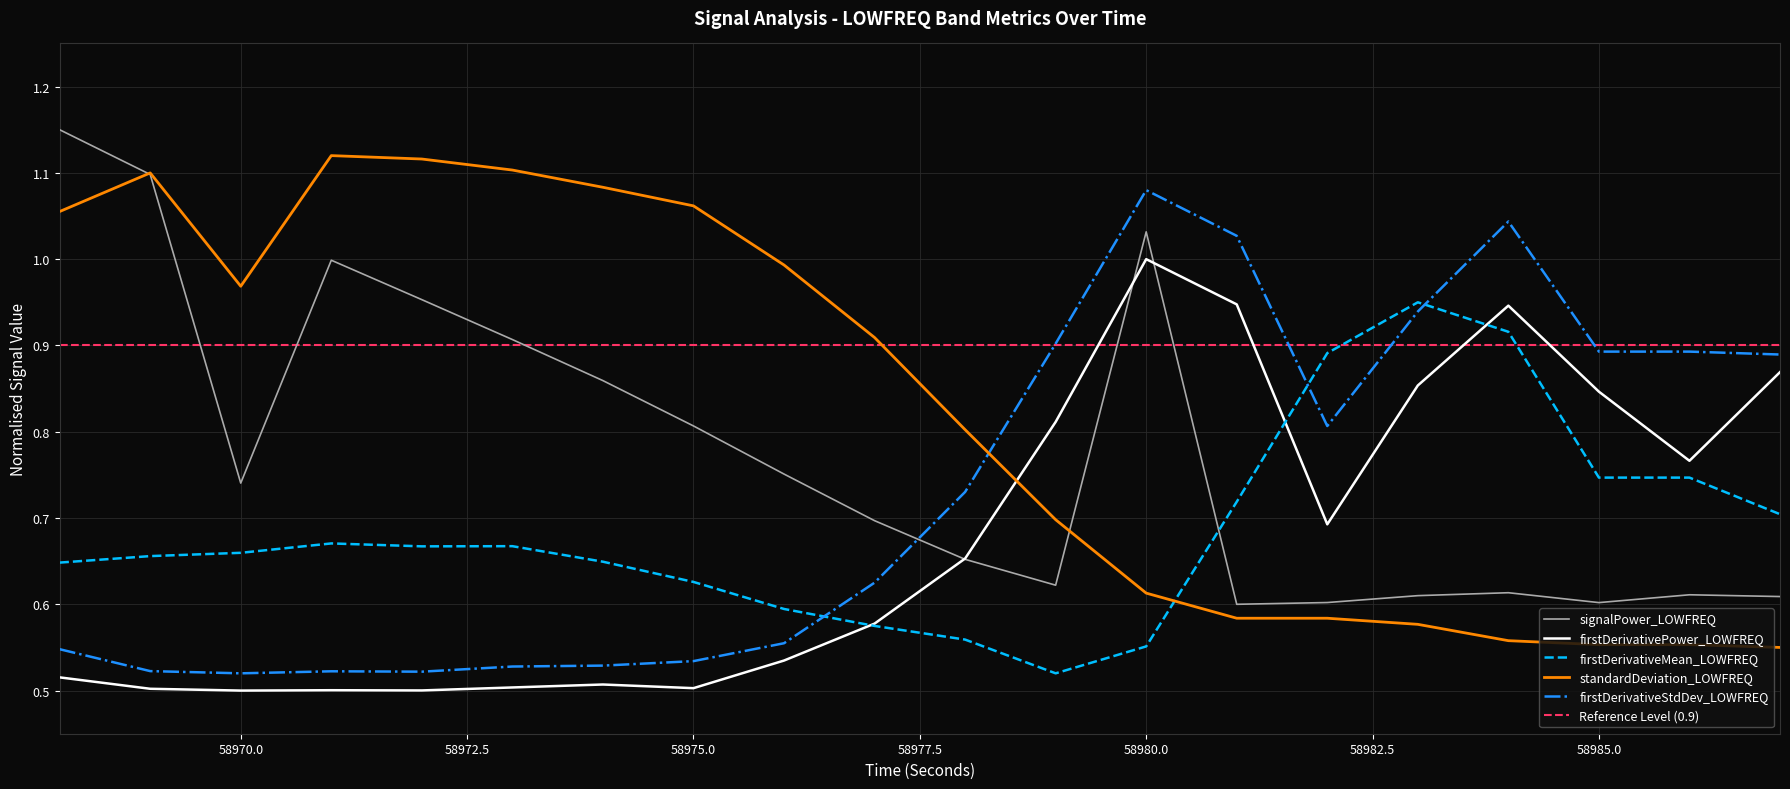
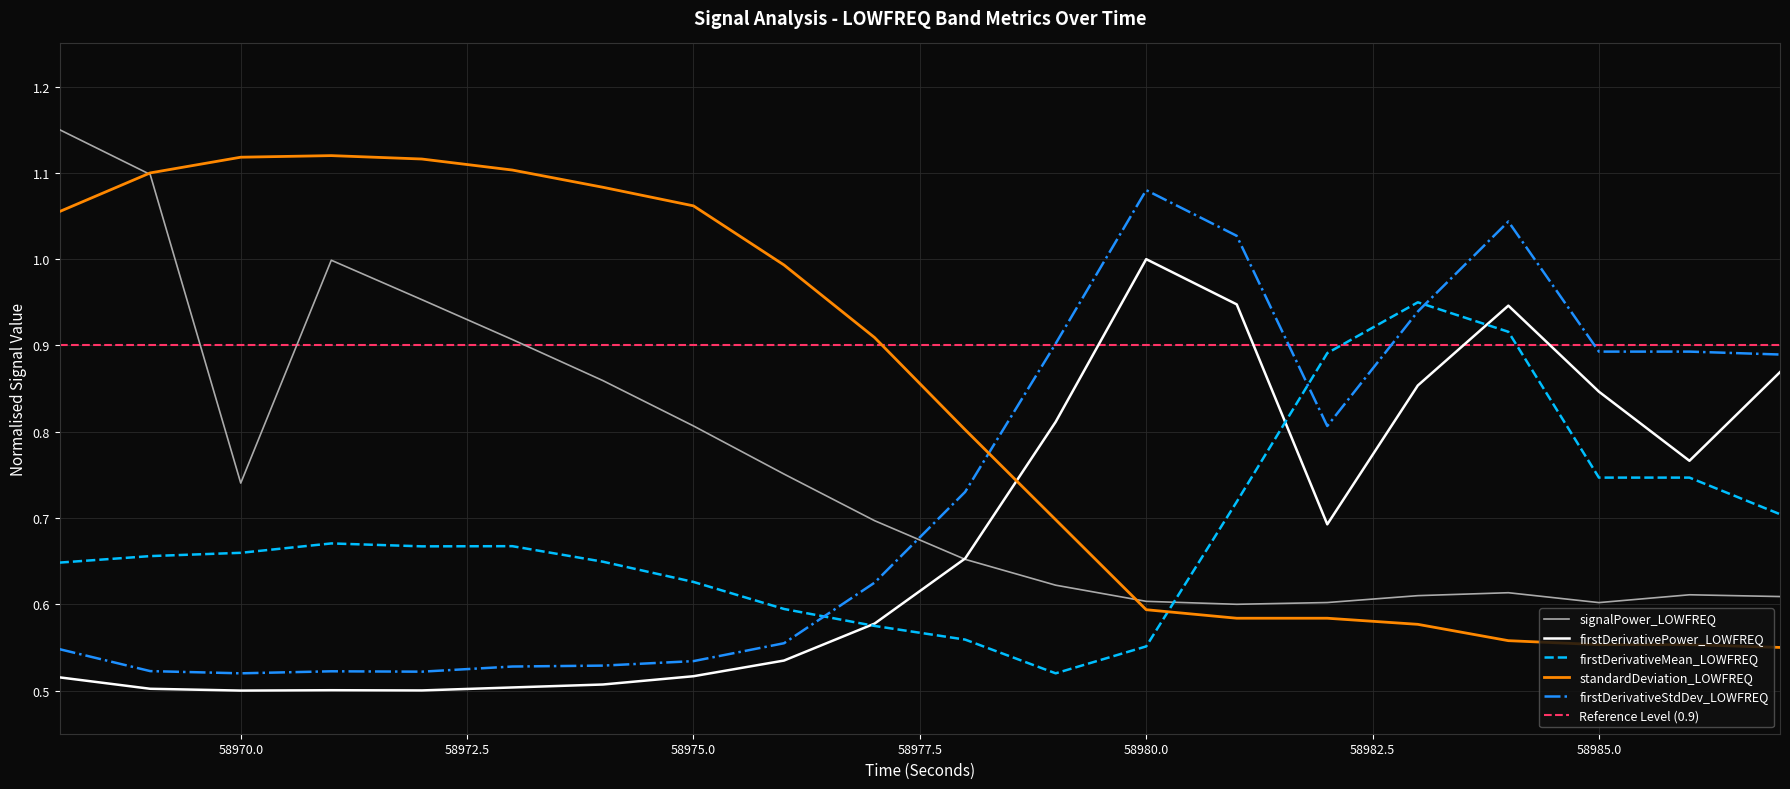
standardDeviation_LOWFREQ, 58970.0: 0.97 -> 1.12
firstDerivativePower_LOWFREQ, 58975.0: 0.50 -> 0.52
signalPower_LOWFREQ, 58980.0: 1.03 -> 0.60
standardDeviation_LOWFREQ, 58980.0: 0.61 -> 0.59
